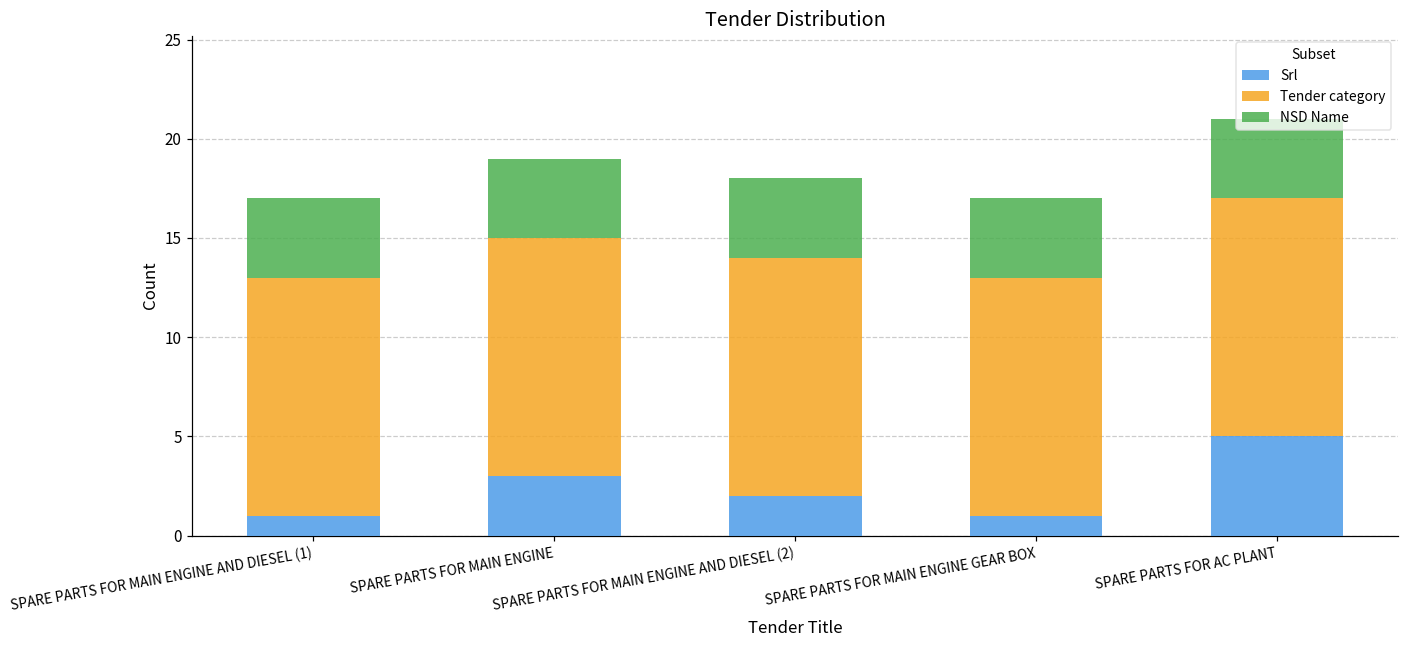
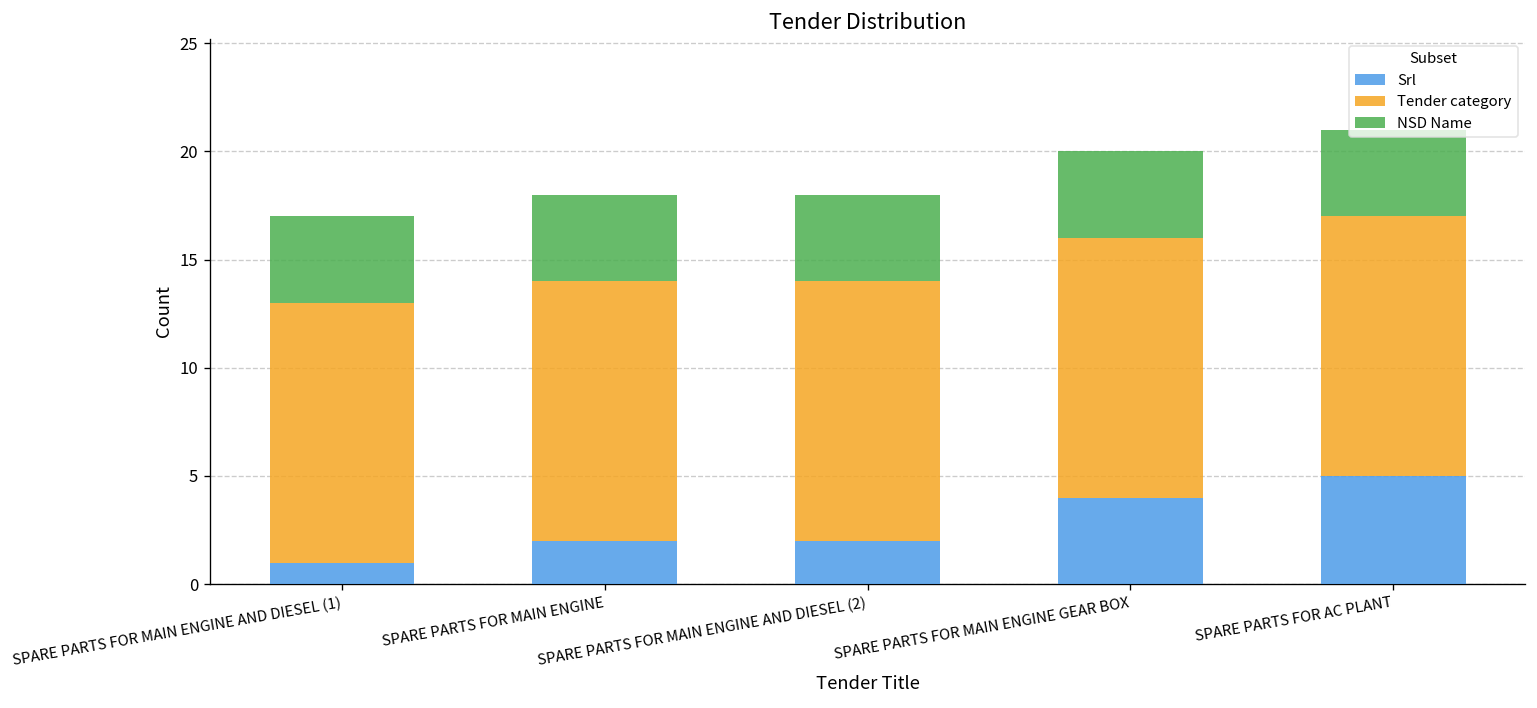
Srl, SPARE PARTS FOR MAIN ENGINE: 3 -> 2
Srl, SPARE PARTS FOR MAIN ENGINE GEAR BOX: 1 -> 4
